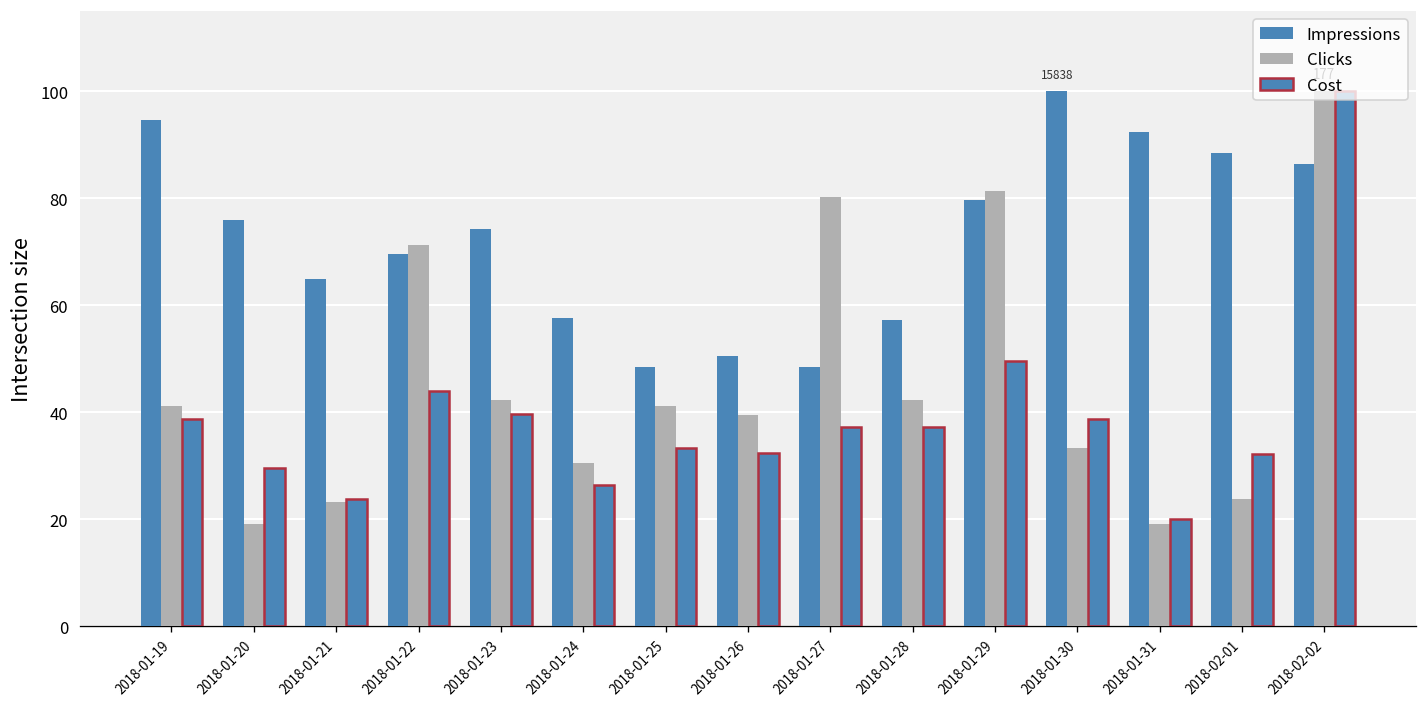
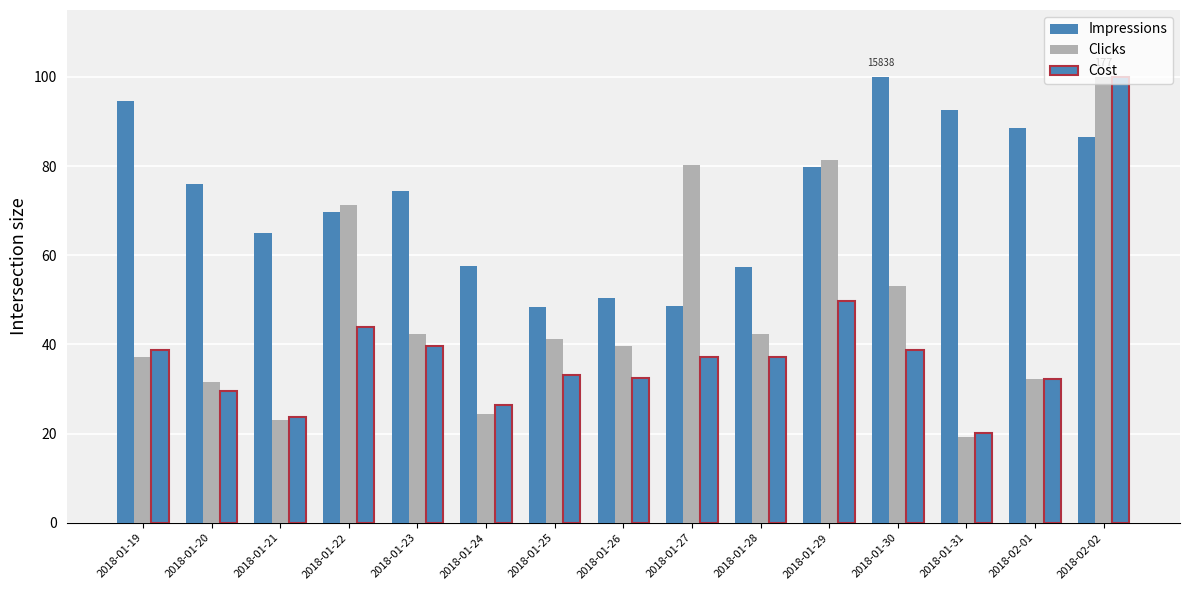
Clicks, 2018-01-19: 41 -> 37
Clicks, 2018-01-20: 19 -> 32
Clicks, 2018-01-24: 31 -> 24
Clicks, 2018-01-30: 33 -> 53
Clicks, 2018-02-01: 24 -> 32
